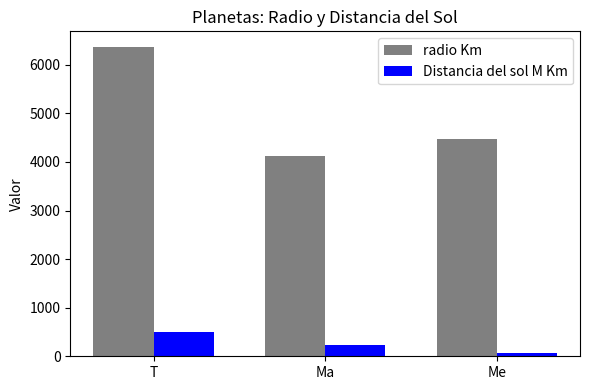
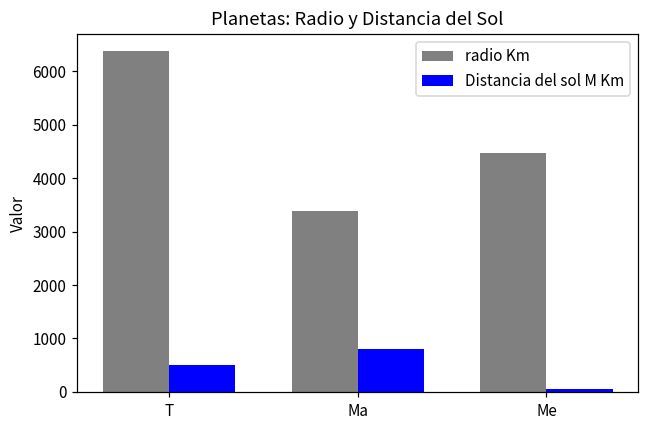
radio Km, Ma: 4100 -> 3400
Distancia del sol M Km, Ma: 200 -> 800
